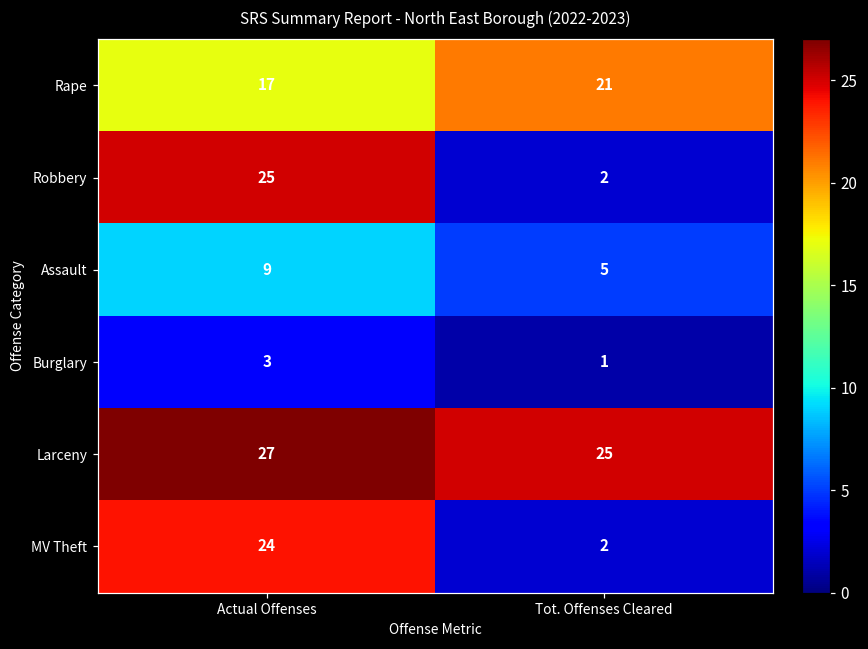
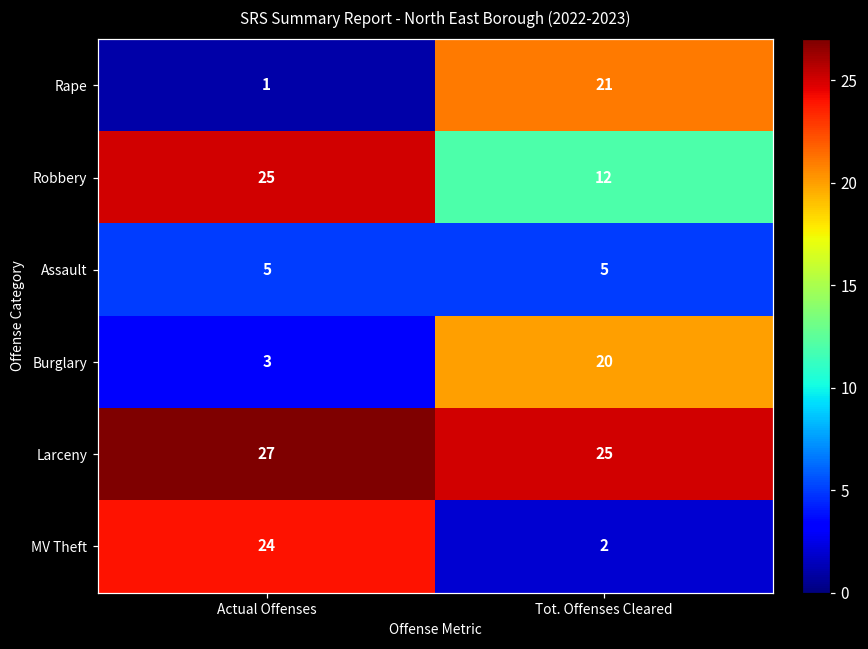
Rape, Actual Offenses: 17 -> 1
Robbery, Tot. Offenses Cleared: 2 -> 12
Assault, Actual Offenses: 9 -> 5
Burglary, Tot. Offenses Cleared: 1 -> 20
